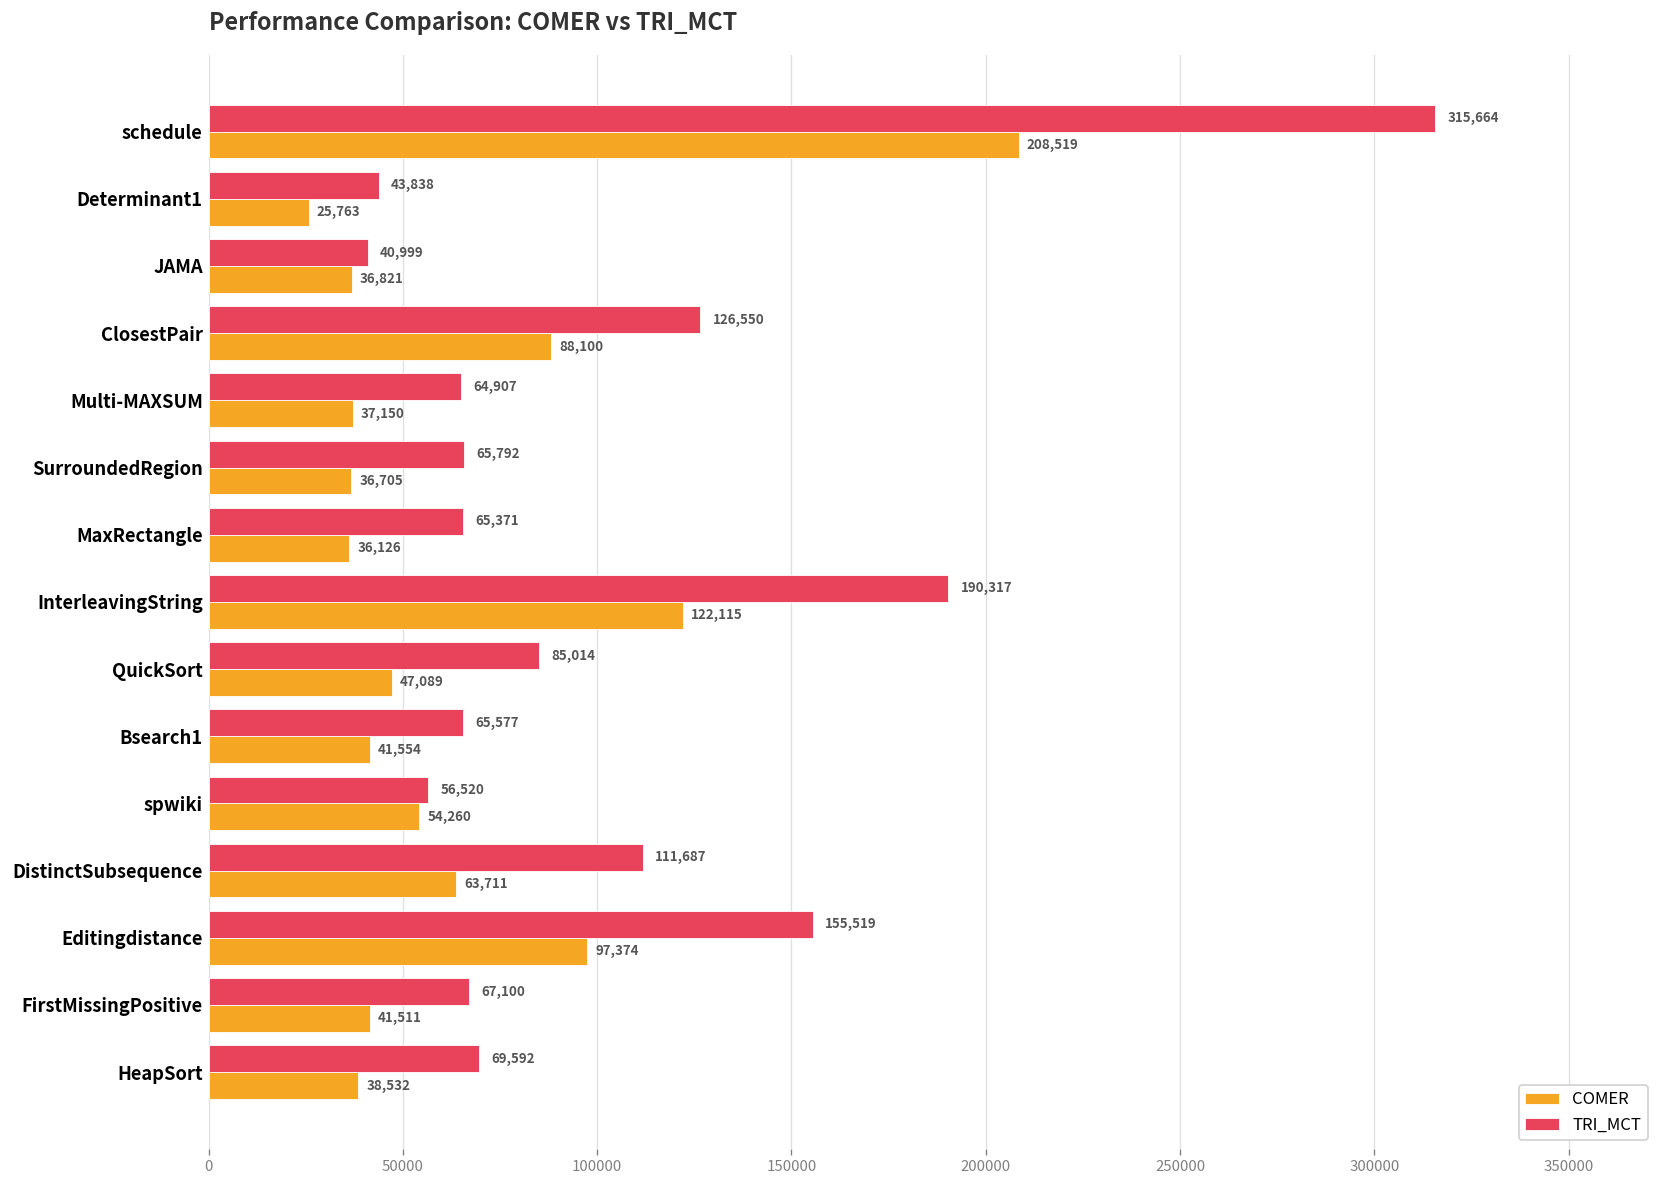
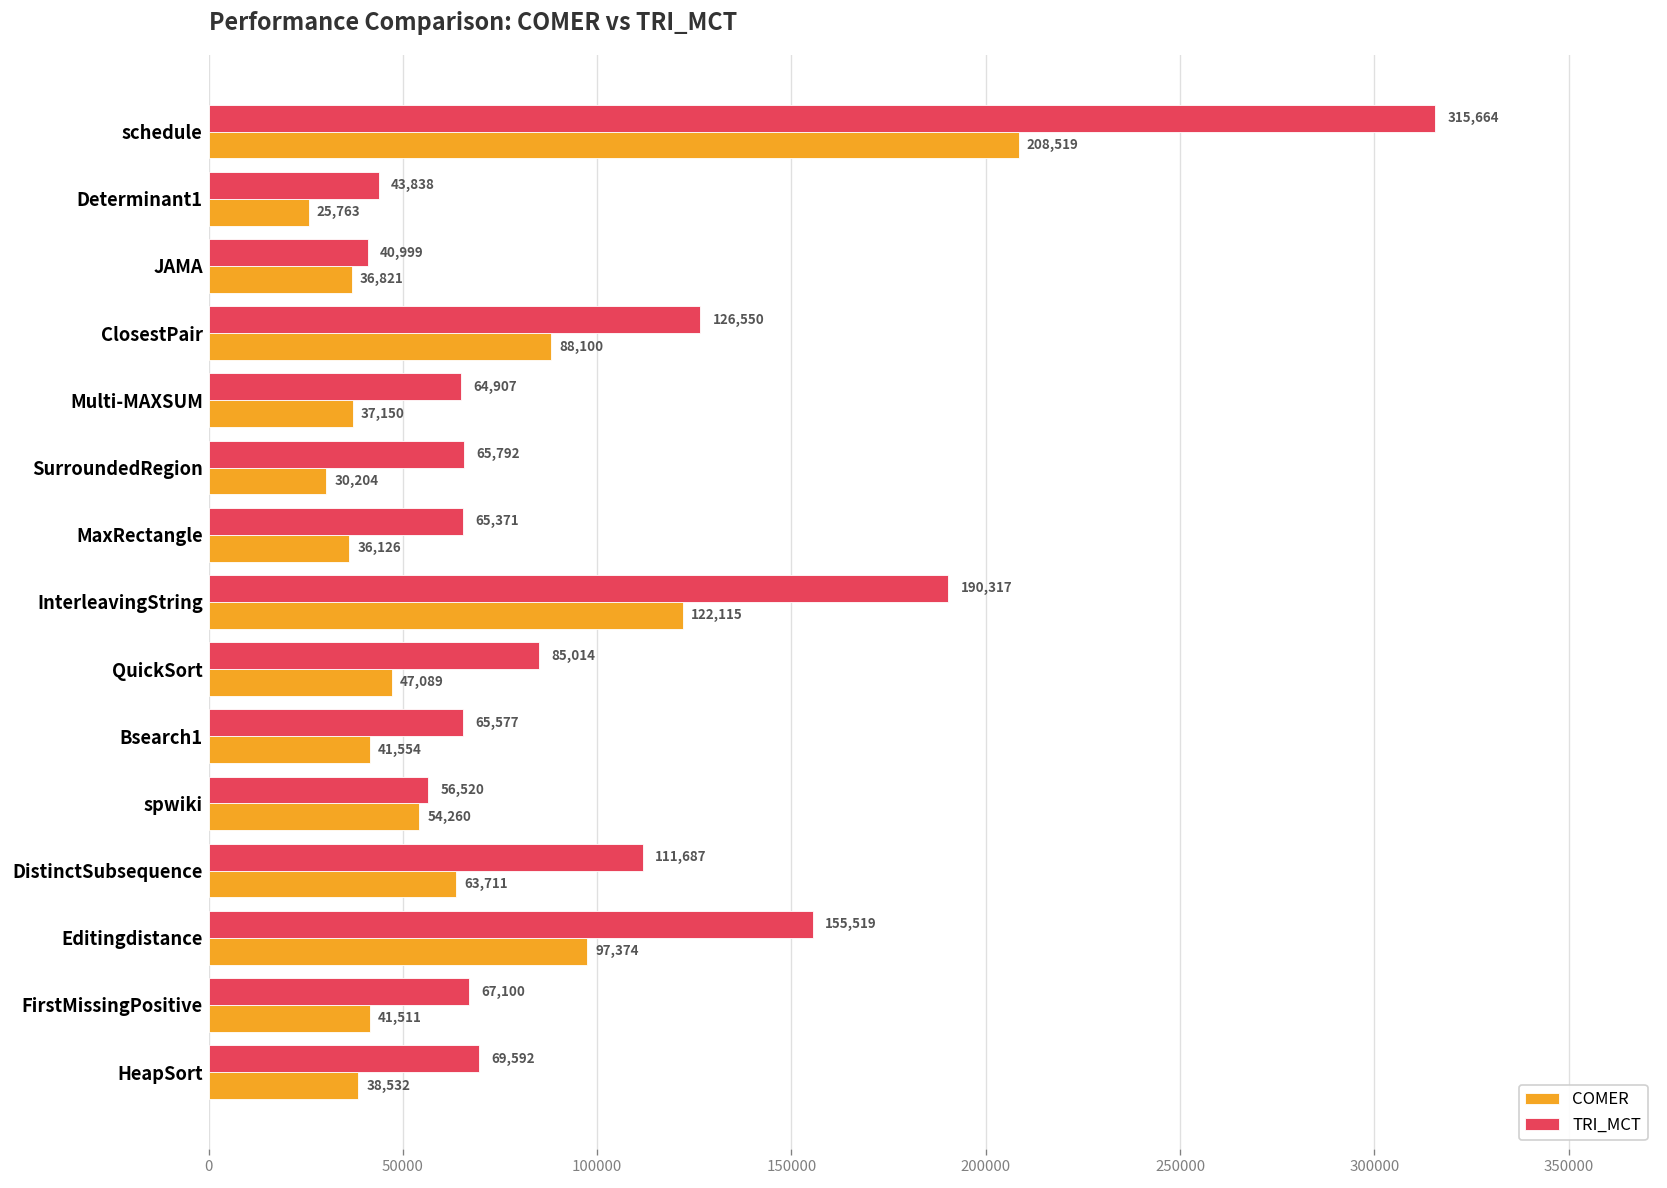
COMER, SurroundedRegion: 36,705 -> 30,204
